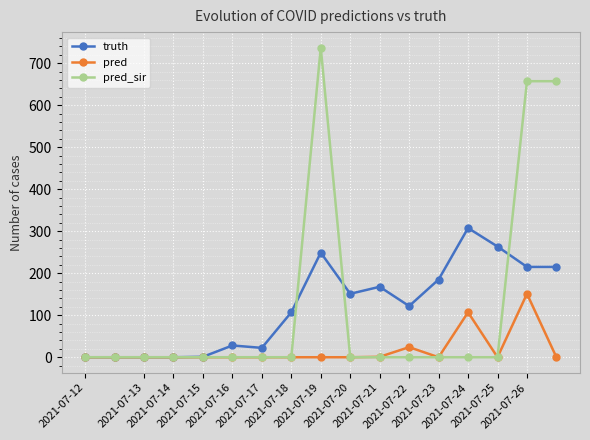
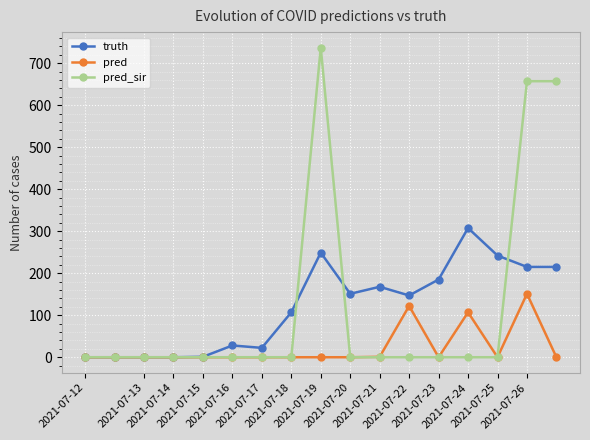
truth, 2021-07-22: 120 -> 150
pred, 2021-07-22: 20 -> 120
truth, 2021-07-25: 260 -> 240
